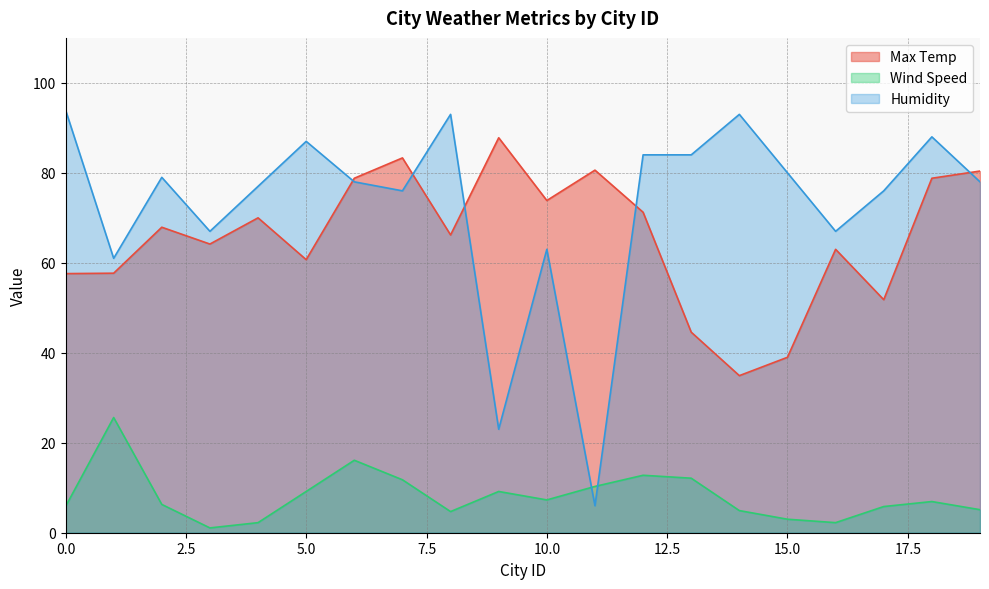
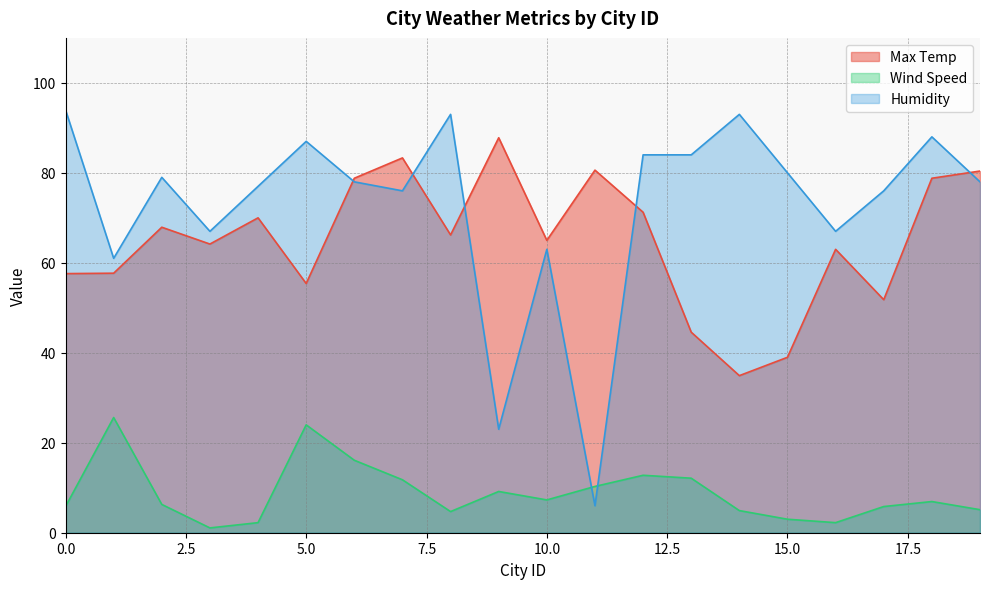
Max Temp, 5.0: 61 -> 55
Wind Speed, 5.0: 9 -> 24
Max Temp, 10.0: 74 -> 65
